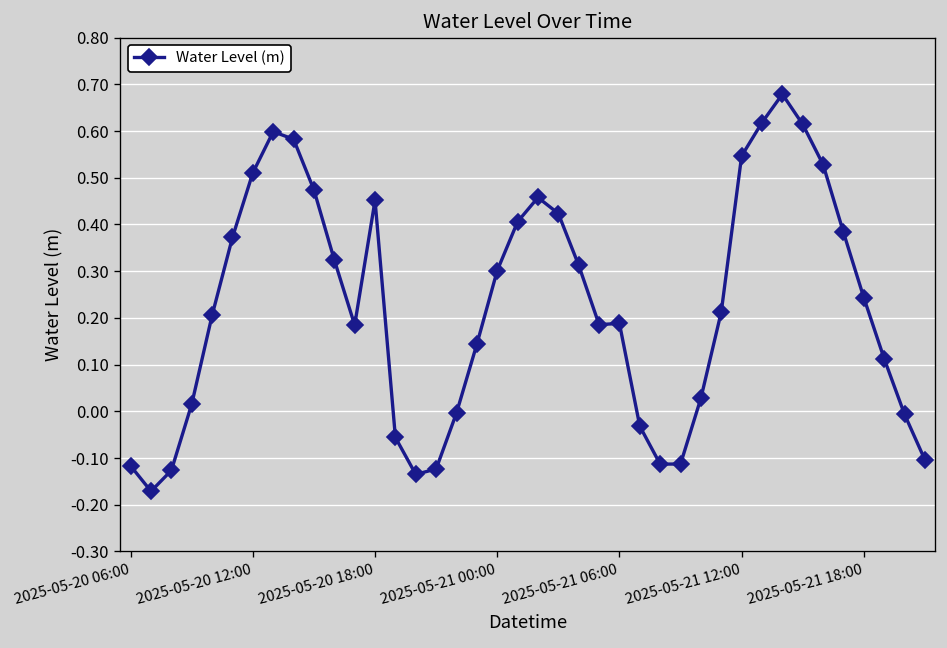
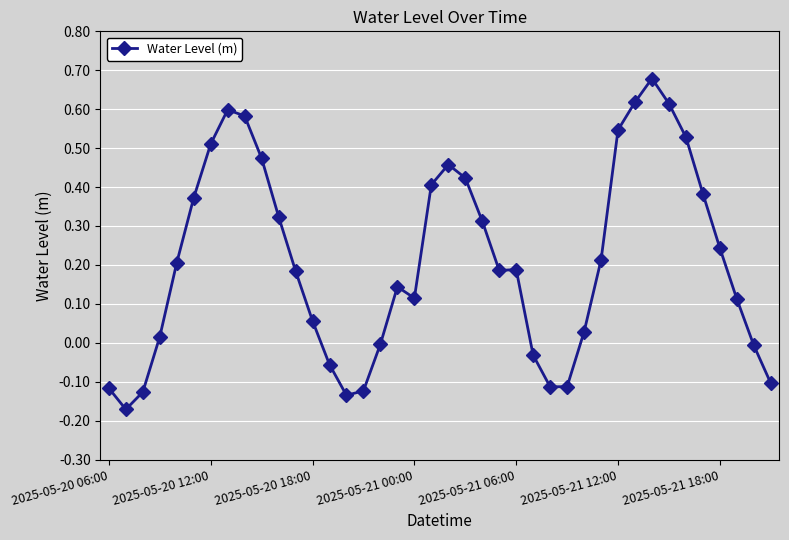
2025-05-20 18:00: 0.45 -> 0.06
2025-05-21 00:00: 0.30 -> 0.11
